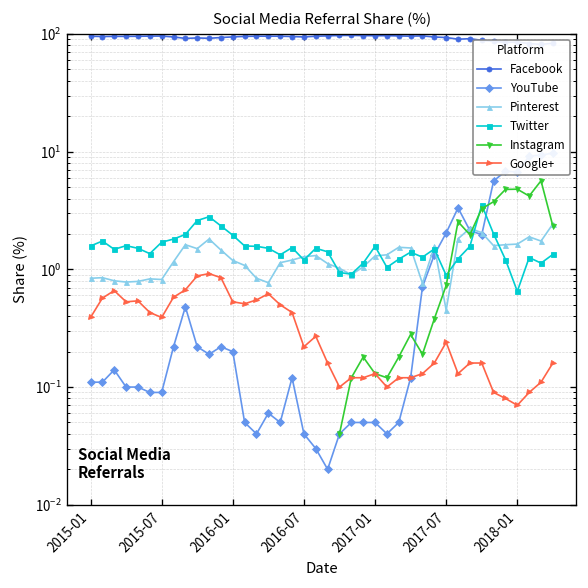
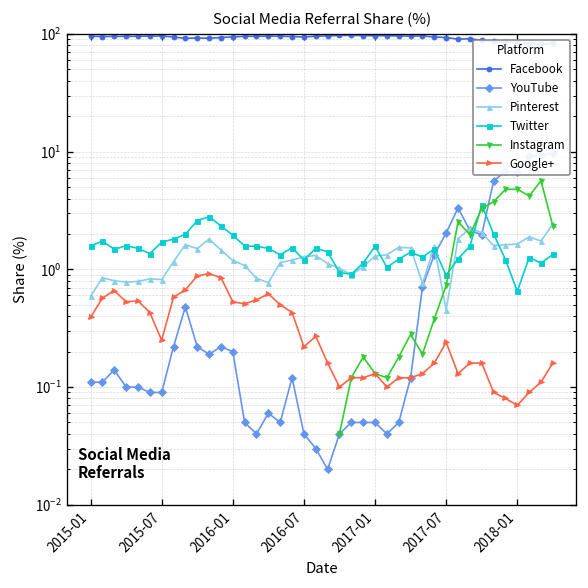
Pinterest, 2015-01: 0.8 -> 0.6
Google+, 2015-07: 0.39 -> 0.25
